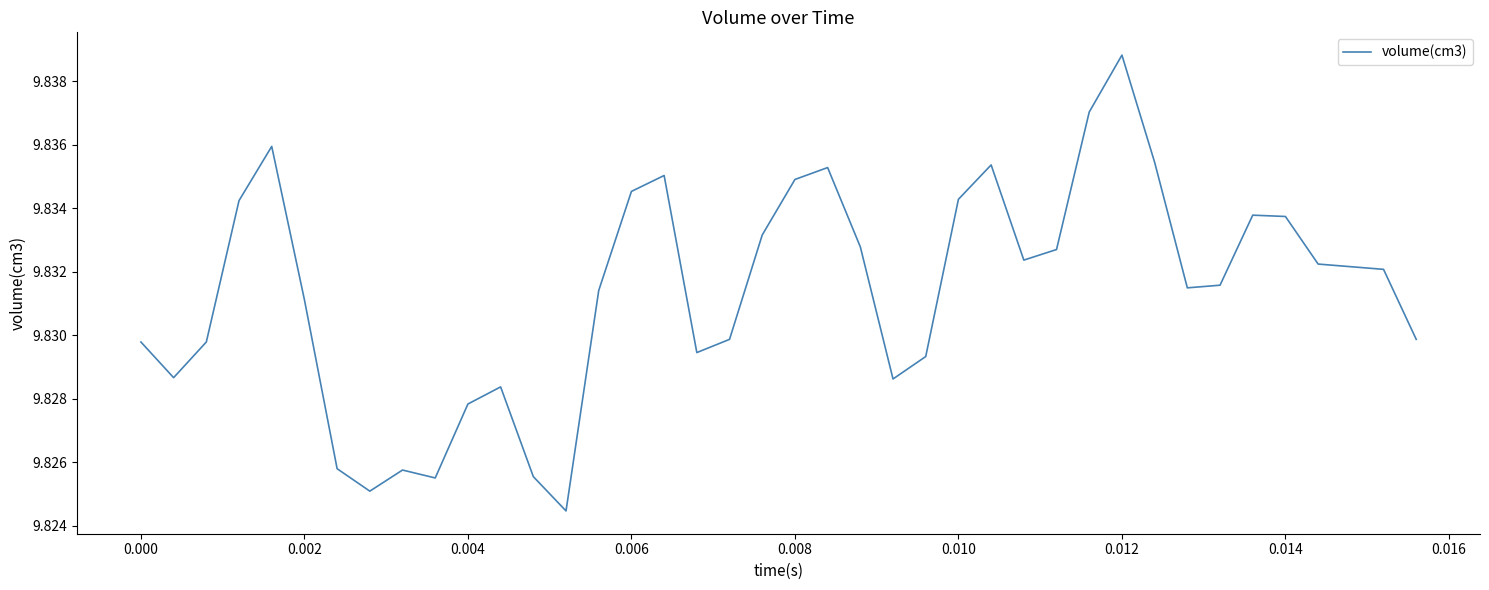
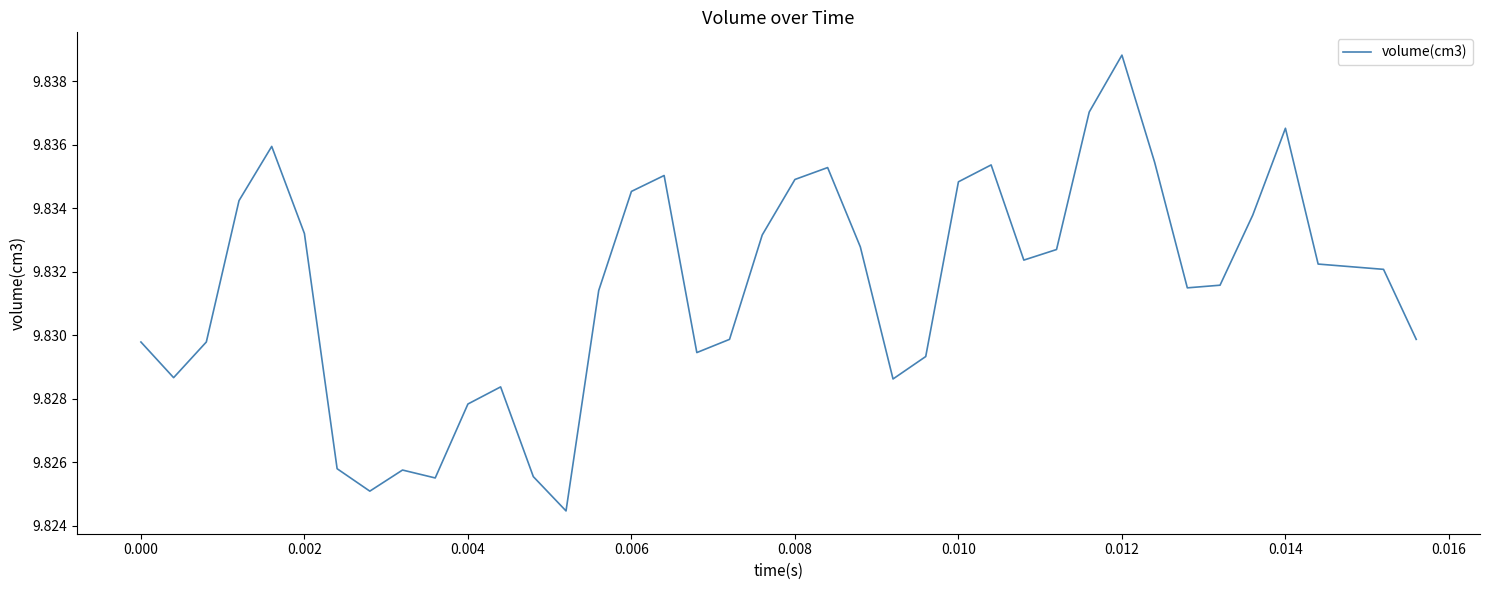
0.002: 9.8311 -> 9.8332
0.010: 9.8343 -> 9.8348
0.014: 9.8337 -> 9.8365
